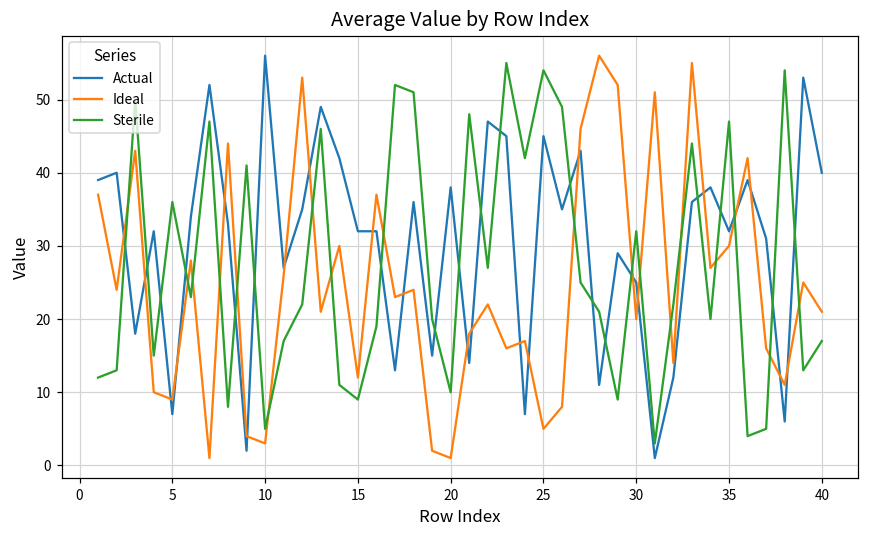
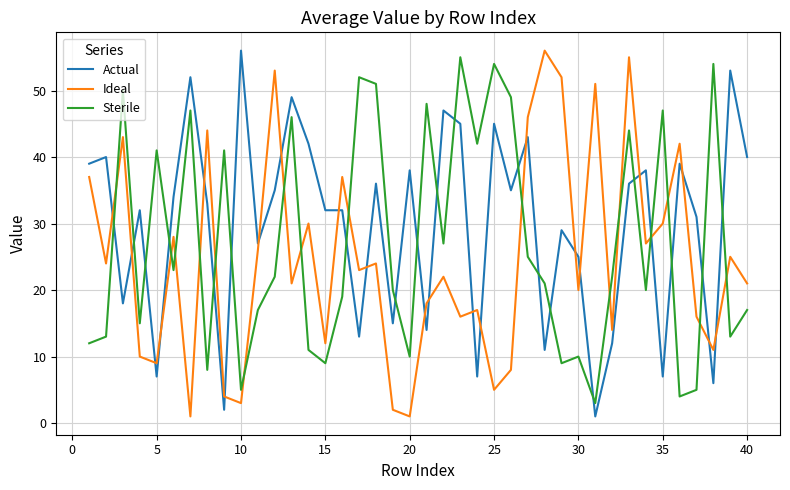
Sterile, 5: 36 -> 41
Sterile, 30: 32 -> 10
Actual, 35: 32 -> 7
